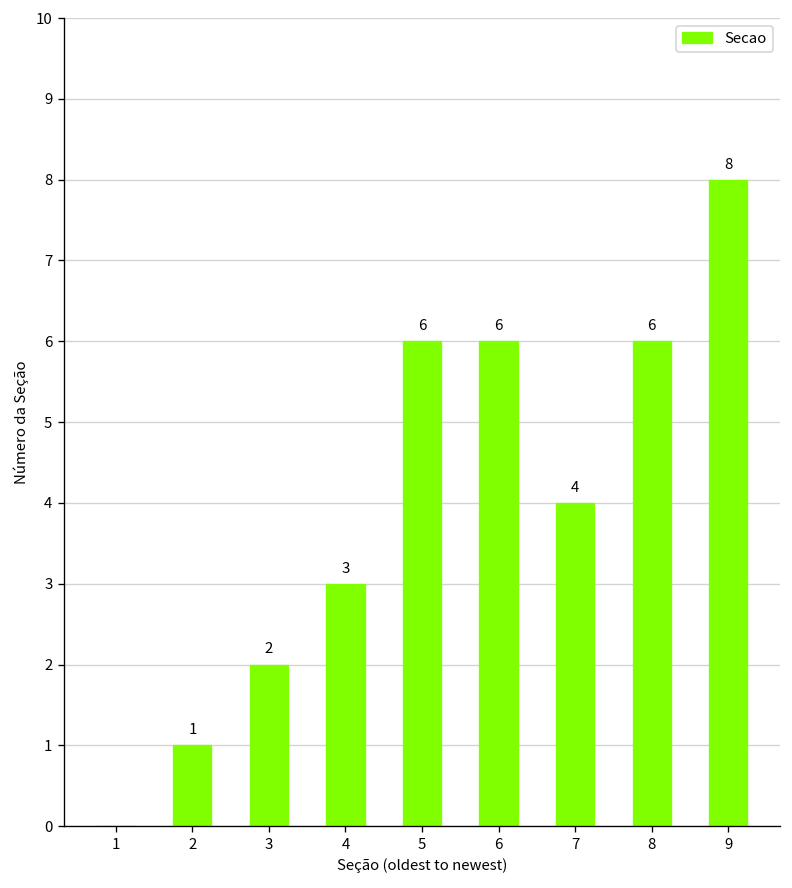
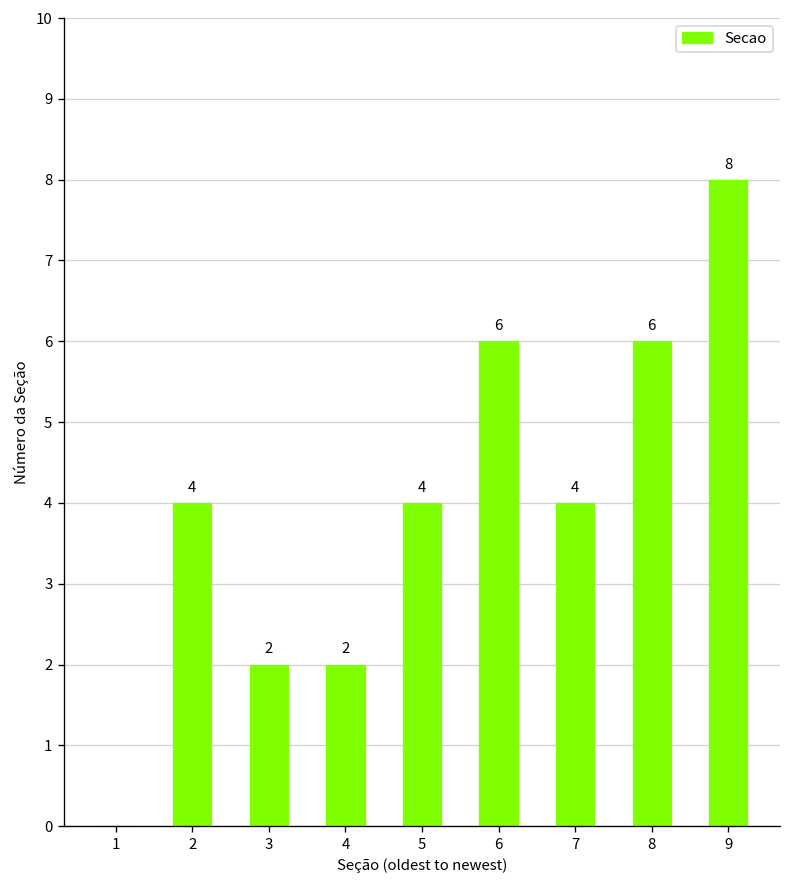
2: 1 -> 4
4: 3 -> 2
5: 6 -> 4
